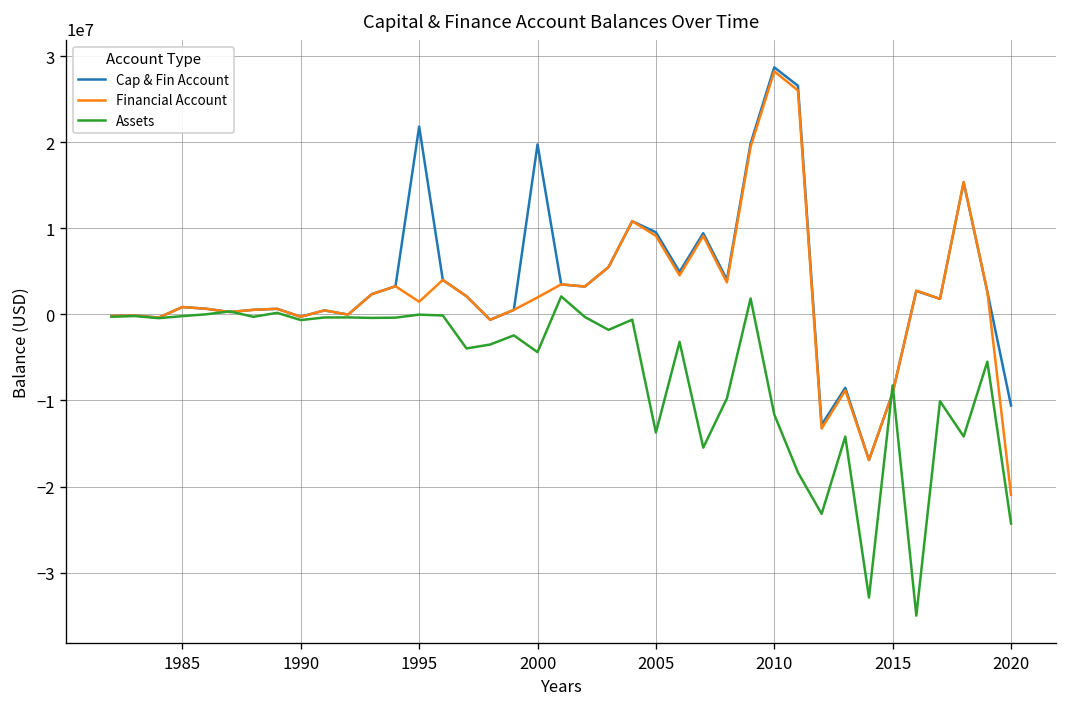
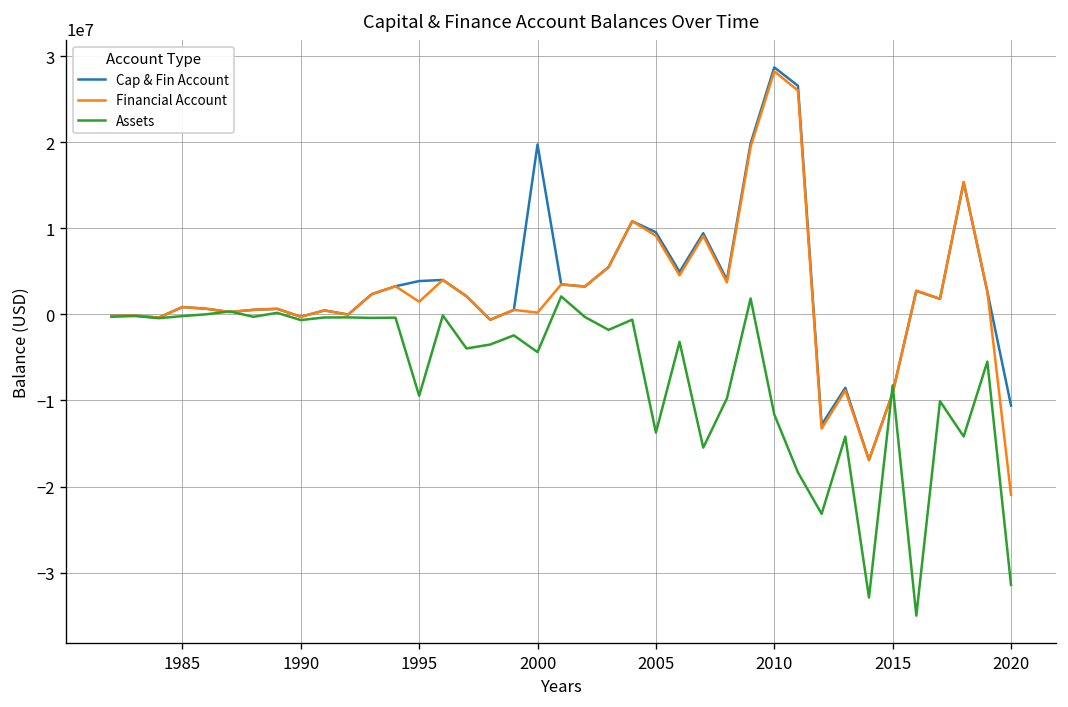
Cap & Fin Account, 1995: 22000000 -> 4000000
Assets, 1995: 0 -> -9000000
Financial Account, 2000: 2000000 -> 0
Assets, 2020: -24000000 -> -31000000
